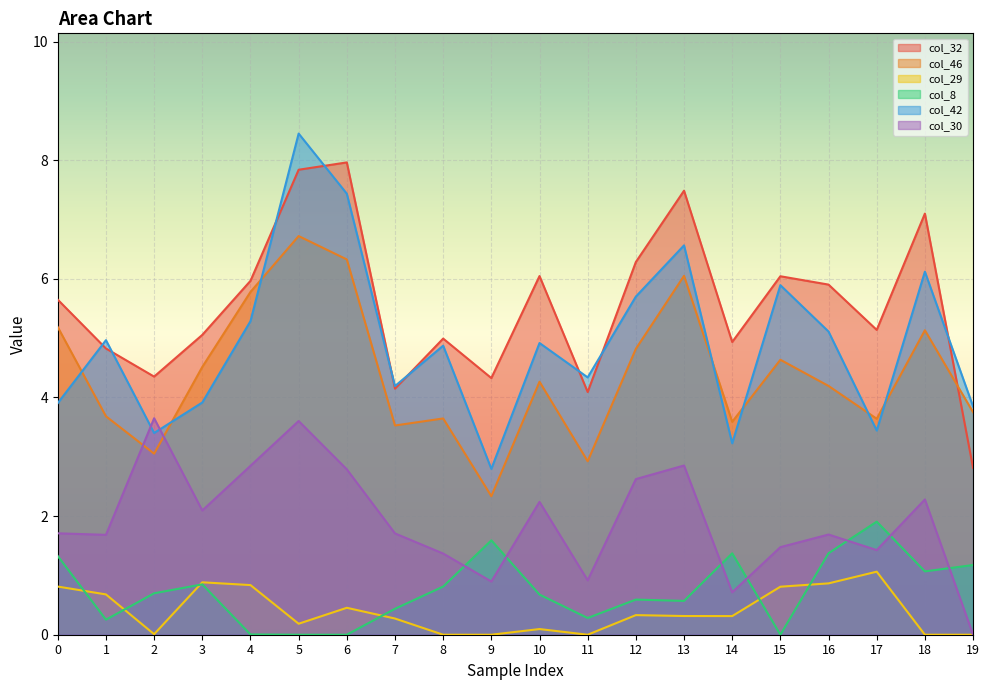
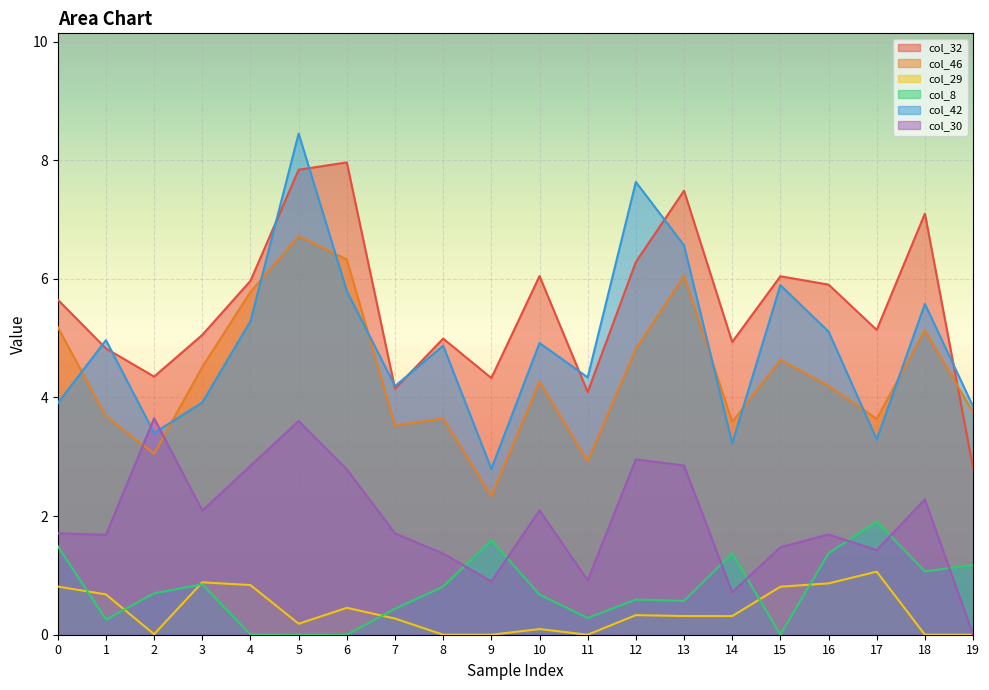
col_8, 0: 1.3 -> 1.5
col_42, 6: 7.4 -> 5.8
col_30, 10: 2.2 -> 2.1
col_42, 12: 5.7 -> 7.6
col_30, 12: 2.6 -> 3.0
col_42, 17: 3.4 -> 3.3
col_42, 18: 6.1 -> 5.6
